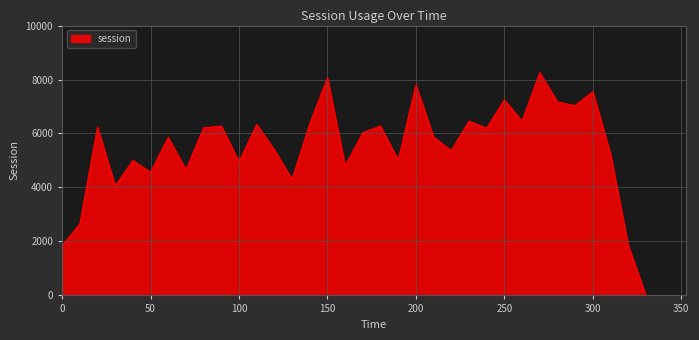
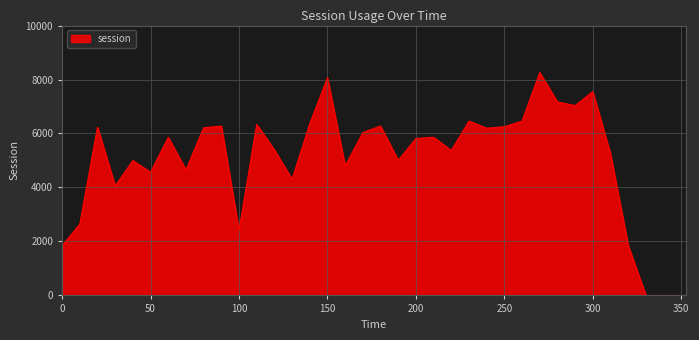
100: 5000 -> 2400
200: 7800 -> 5800
250: 7200 -> 6300
